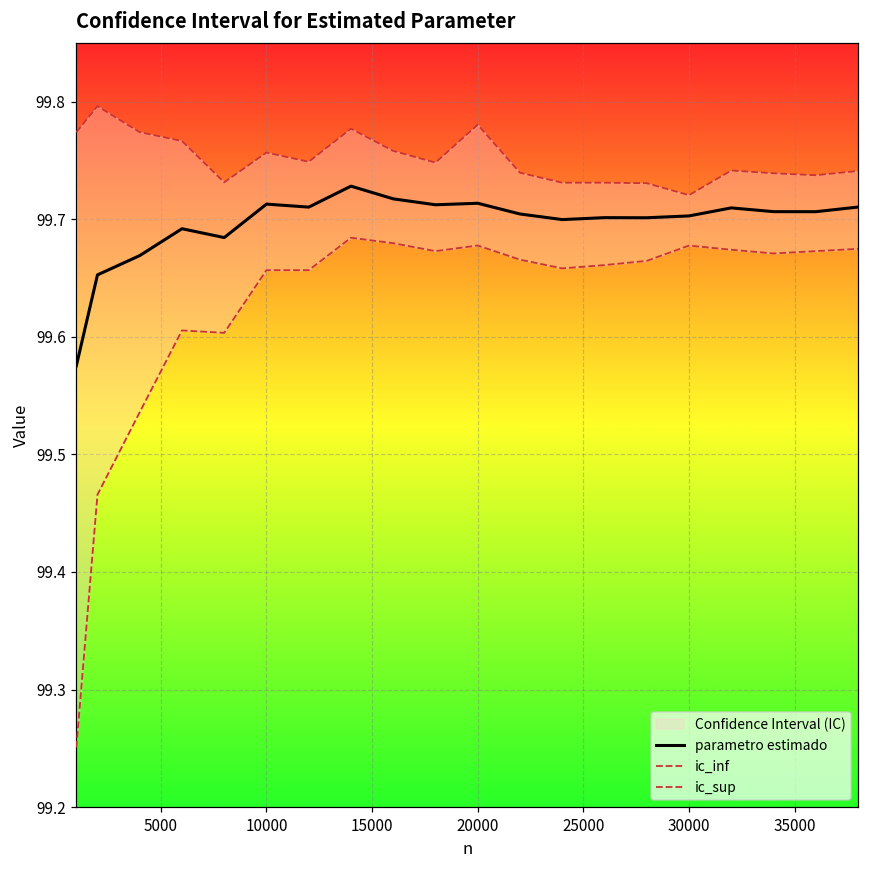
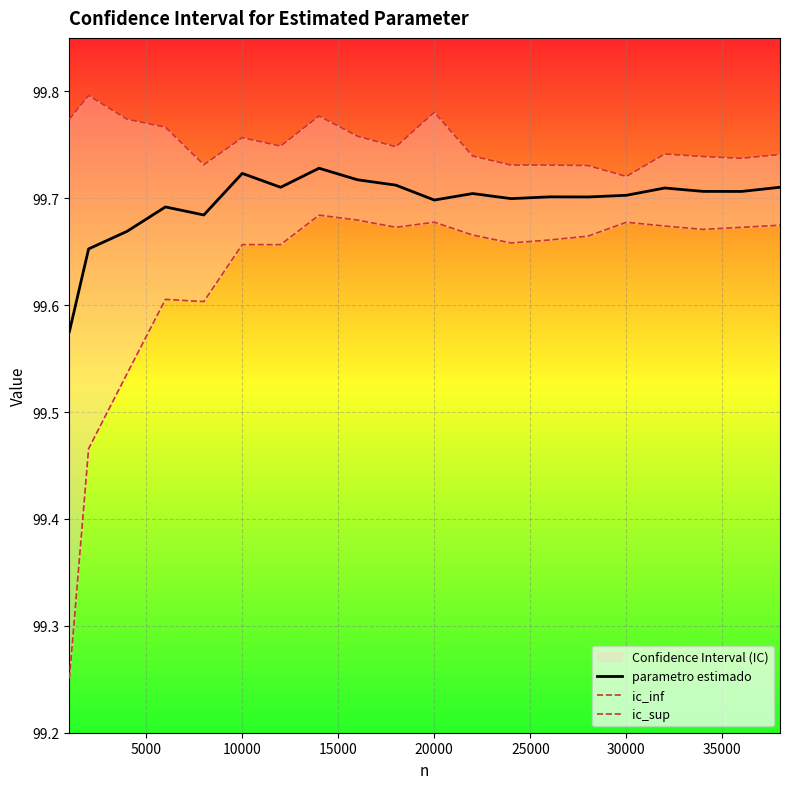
parametro estimado, 10000: 99.713 -> 99.723
parametro estimado, 20000: 99.714 -> 99.698
